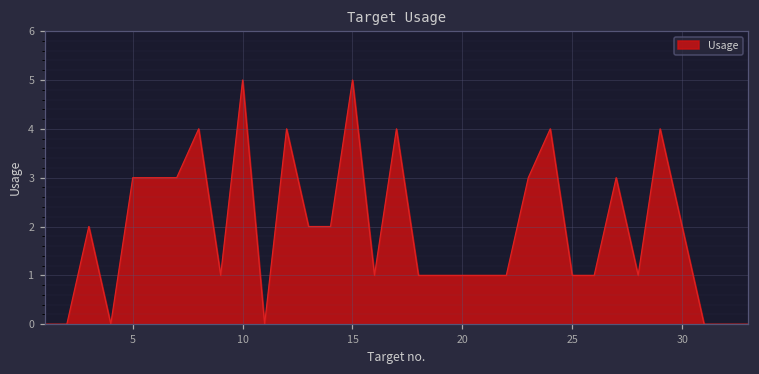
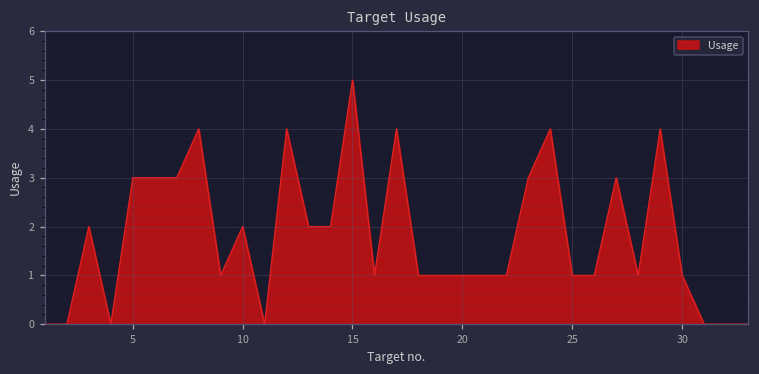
10: 5 -> 2
30: 2 -> 1
